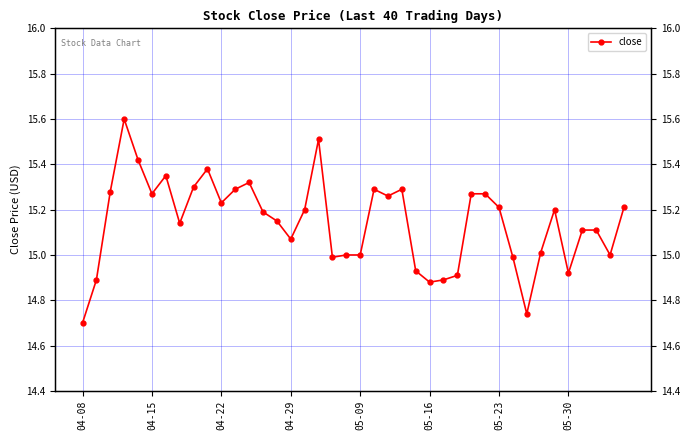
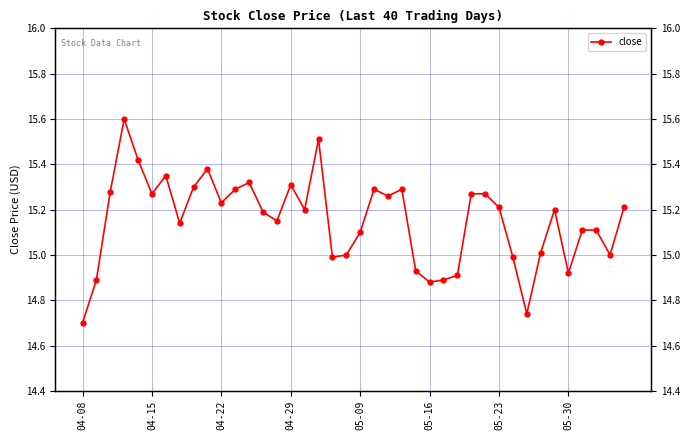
04-29: 15.07 -> 15.31
05-09: 15.0 -> 15.1
